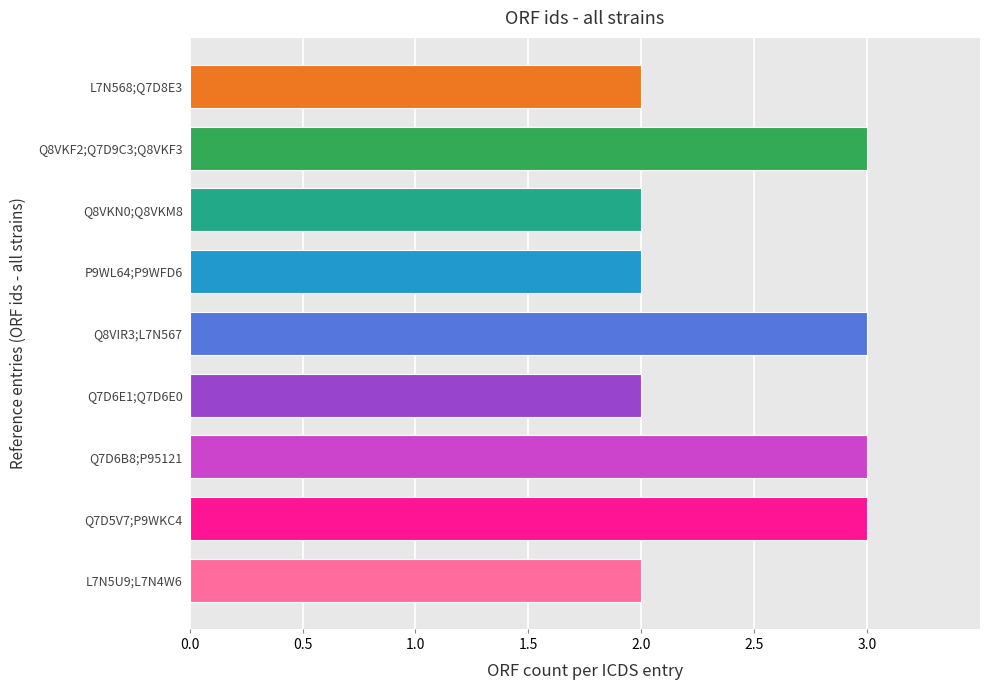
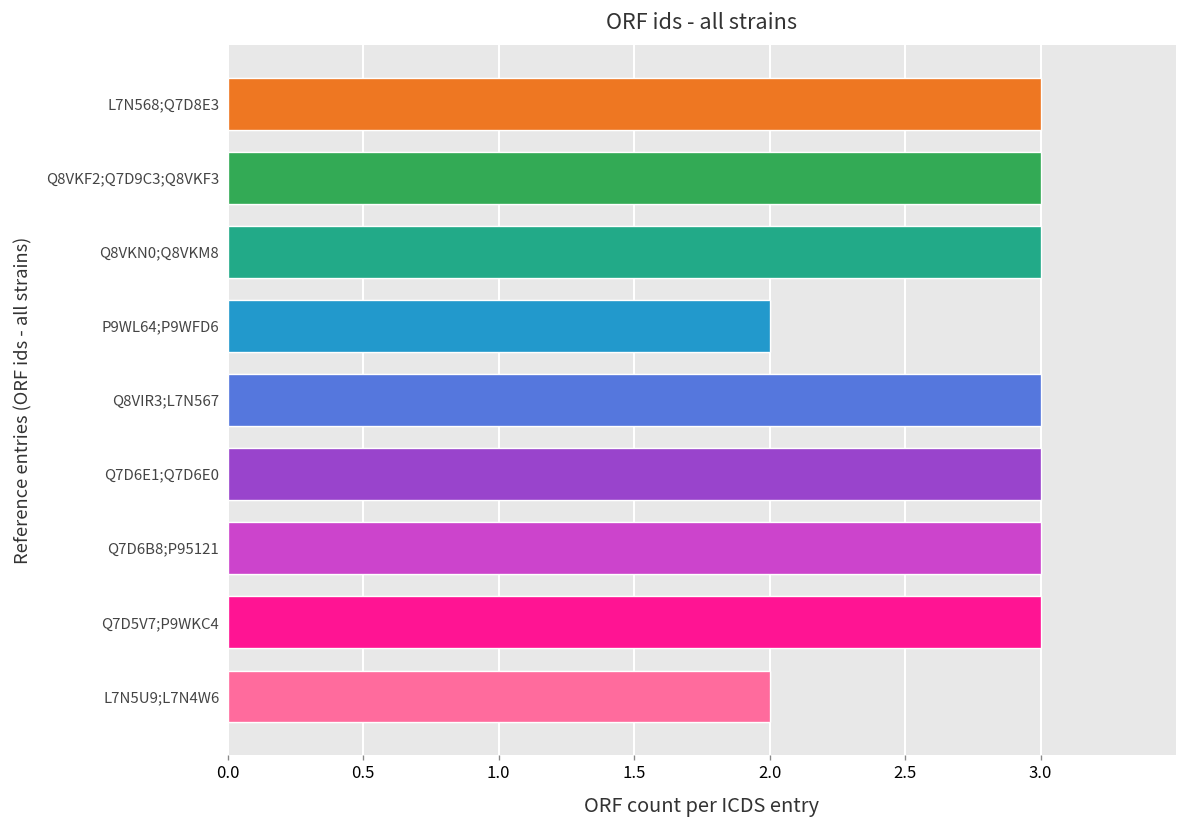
L7N568;Q7D8E3: 2 -> 3
Q8VKN0;Q8VKM8: 2 -> 3
Q7D6E1;Q7D6E0: 2 -> 3
